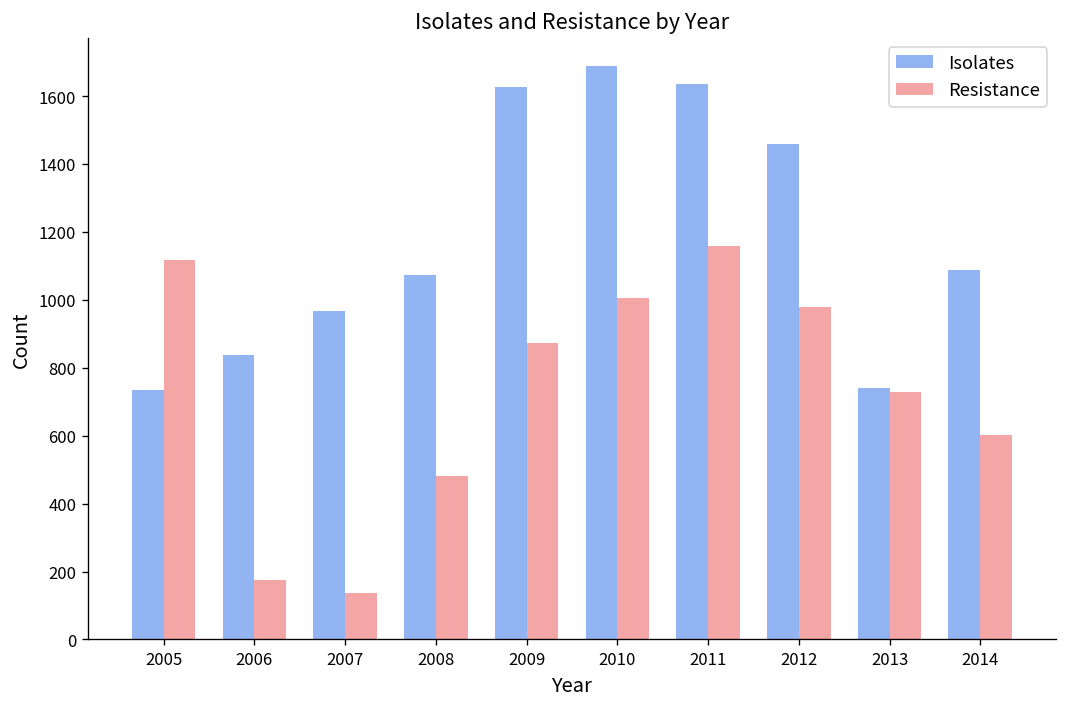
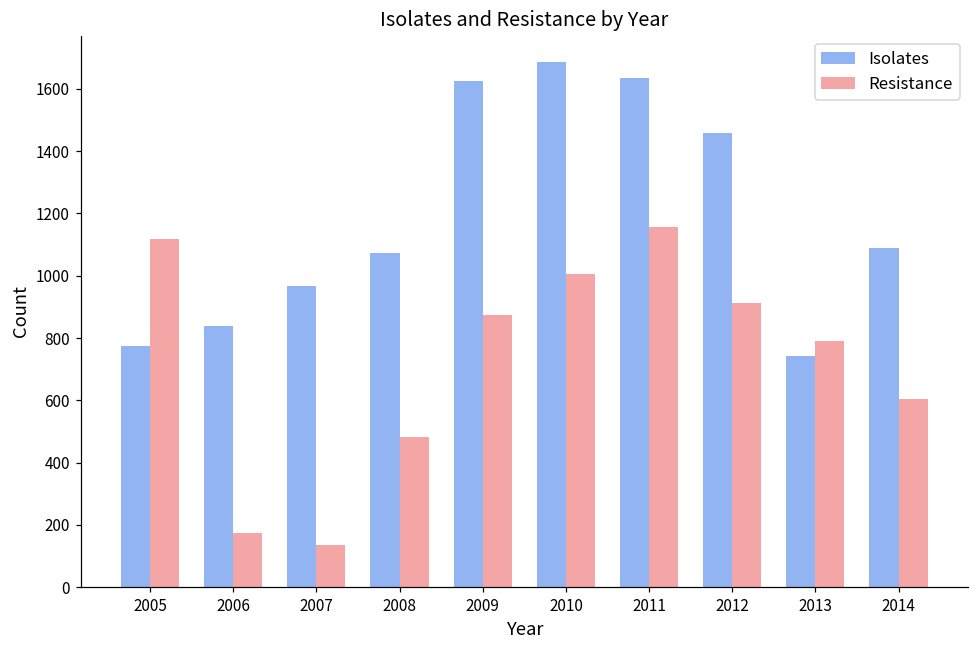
Isolates, 2005: 730 -> 770
Resistance, 2012: 980 -> 910
Resistance, 2013: 730 -> 790
